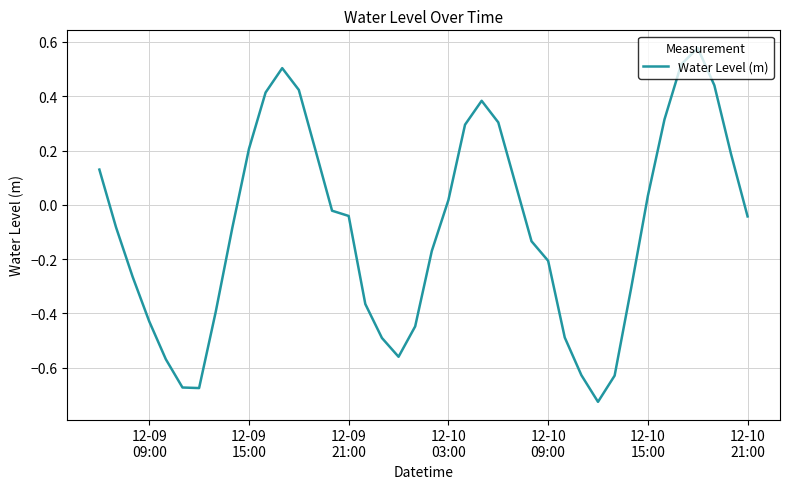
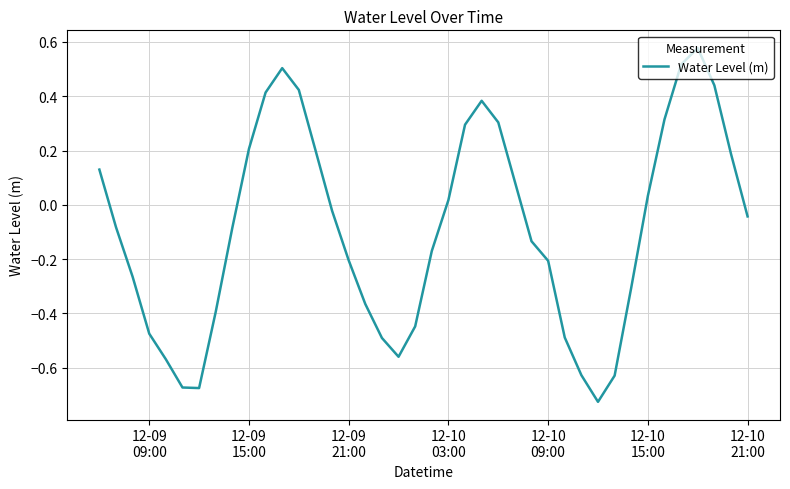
12-09 09:00: -0.43 -> -0.48
12-09 21:00: -0.04 -> -0.20
